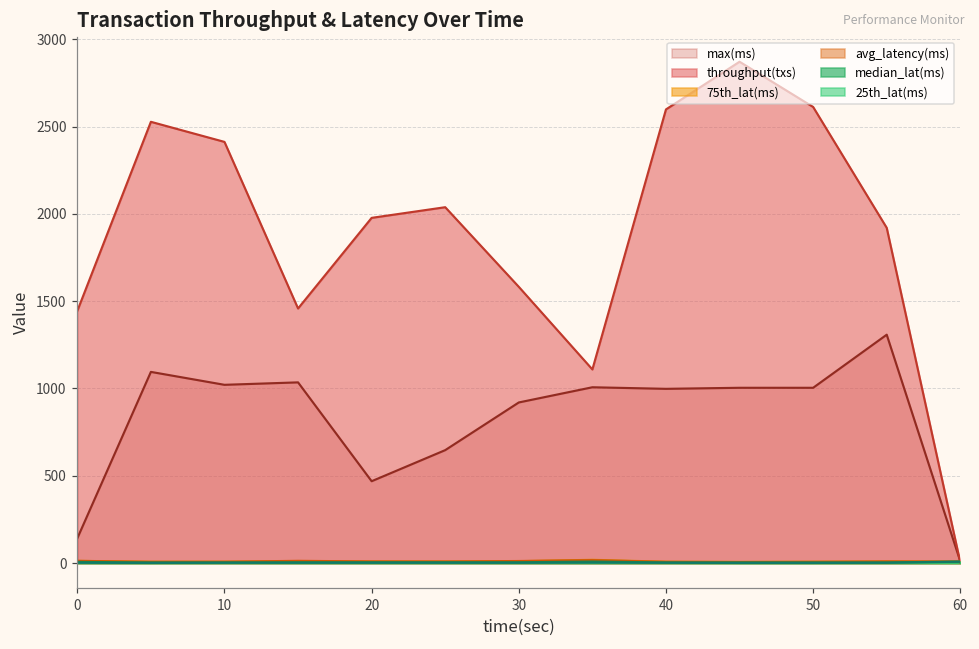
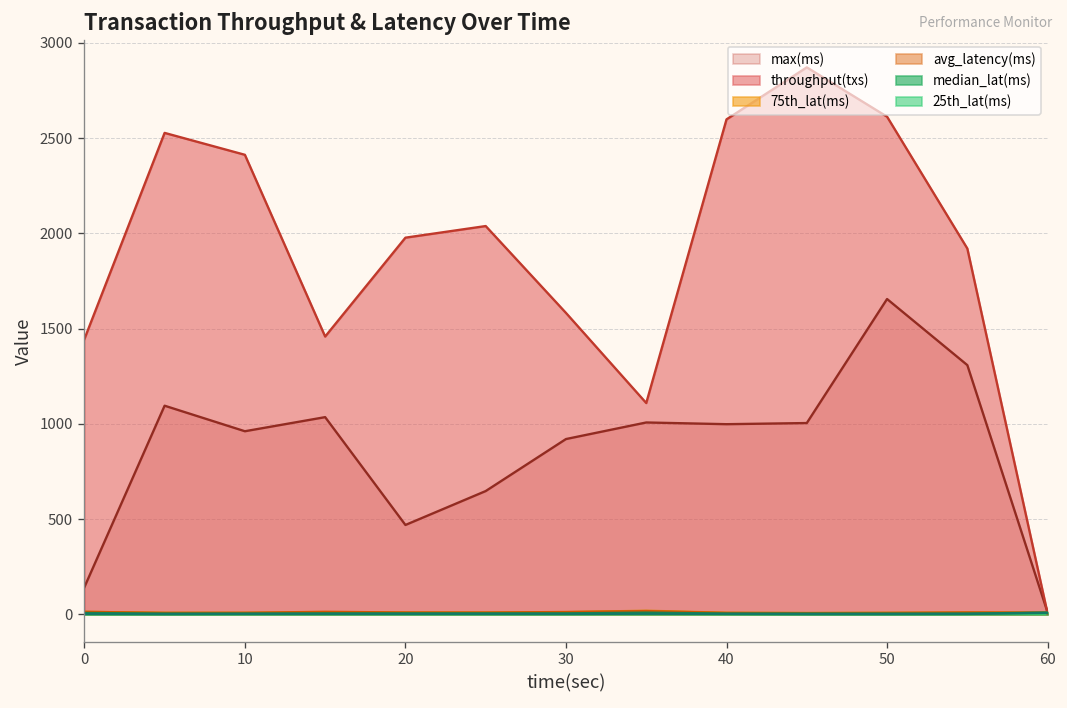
max(ms), 10: 1020 -> 960
max(ms), 50: 1000 -> 1660
